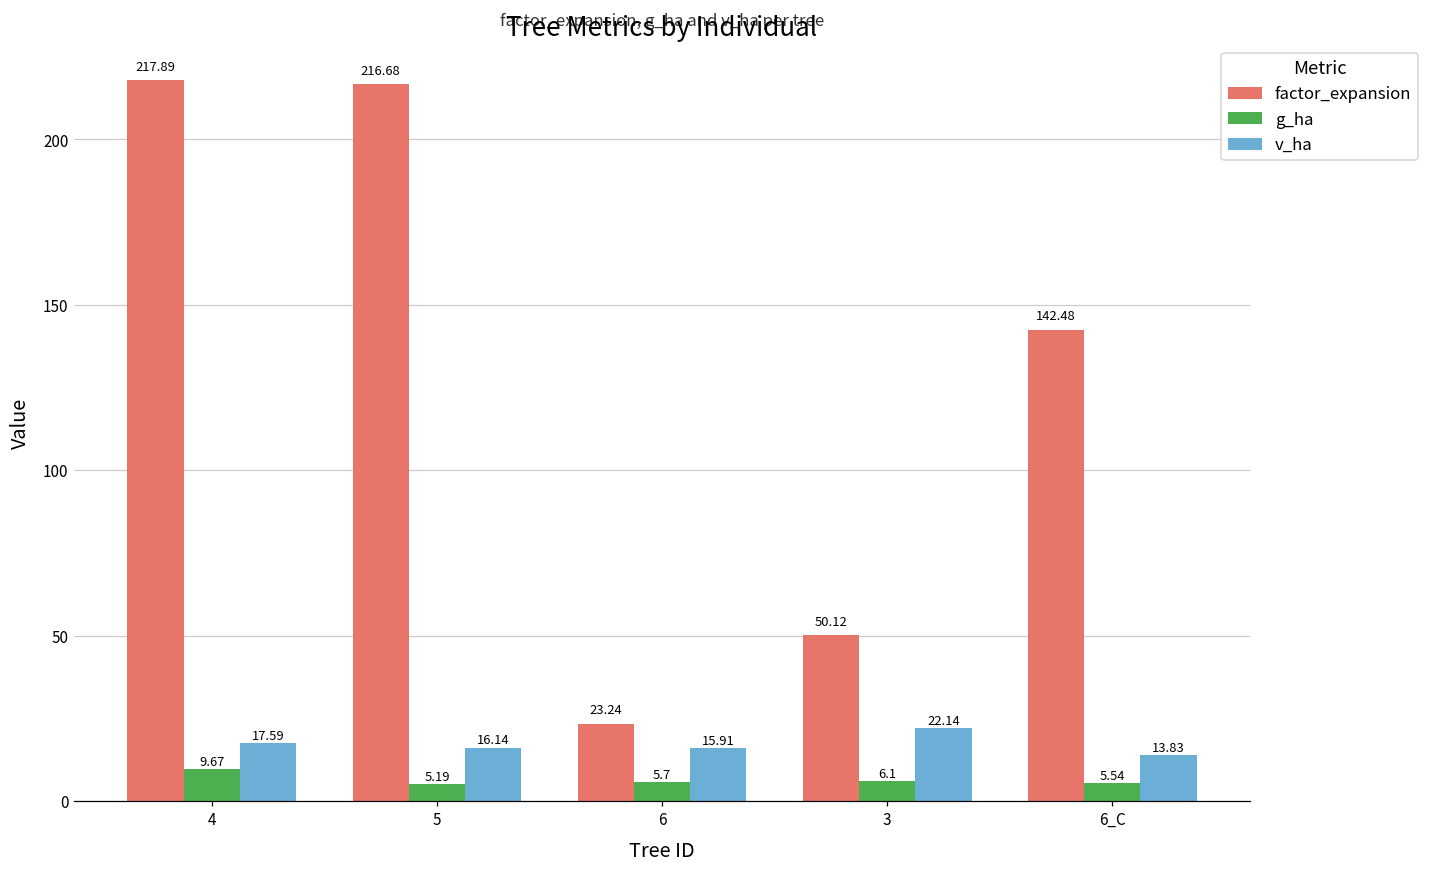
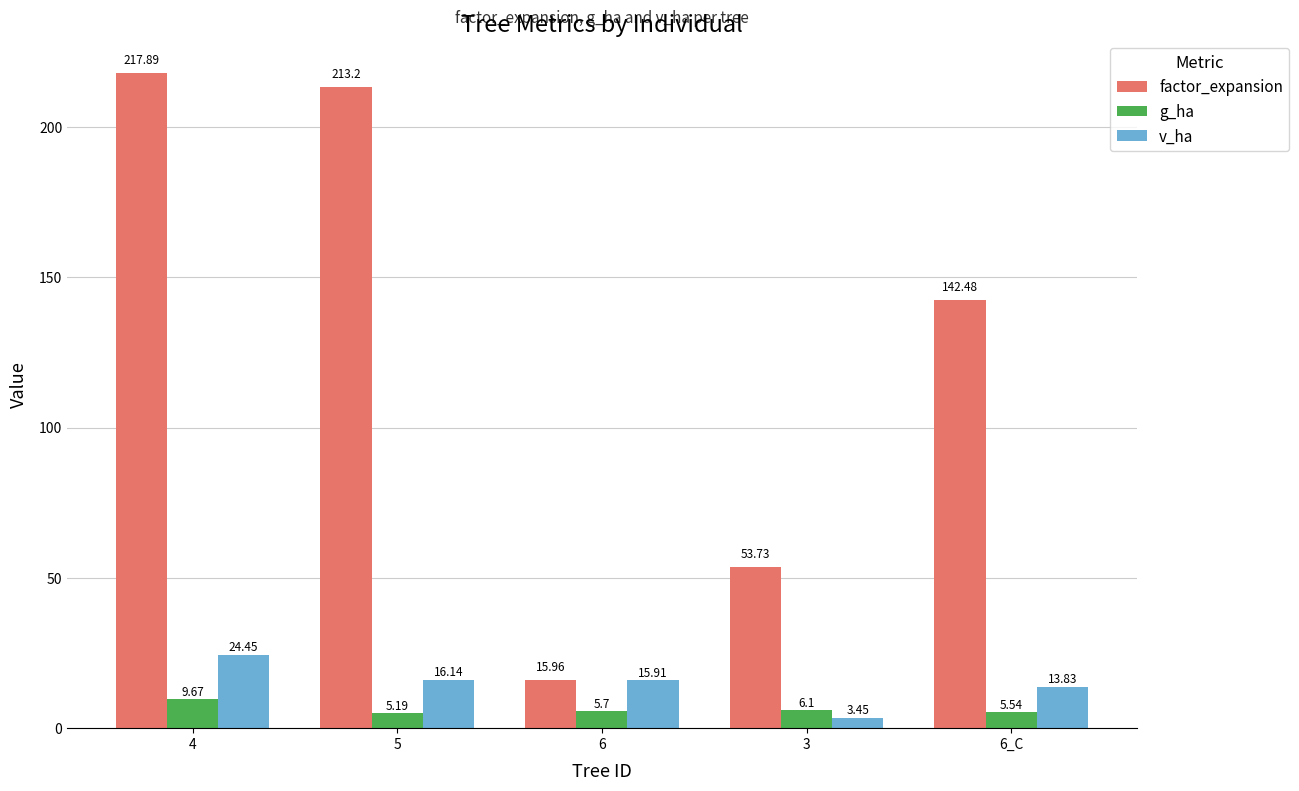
v_ha, 4: 17.59 -> 24.45
factor_expansion, 5: 216.68 -> 213.2
factor_expansion, 6: 23.24 -> 15.96
factor_expansion, 3: 50.12 -> 53.73
v_ha, 3: 22.14 -> 3.45
